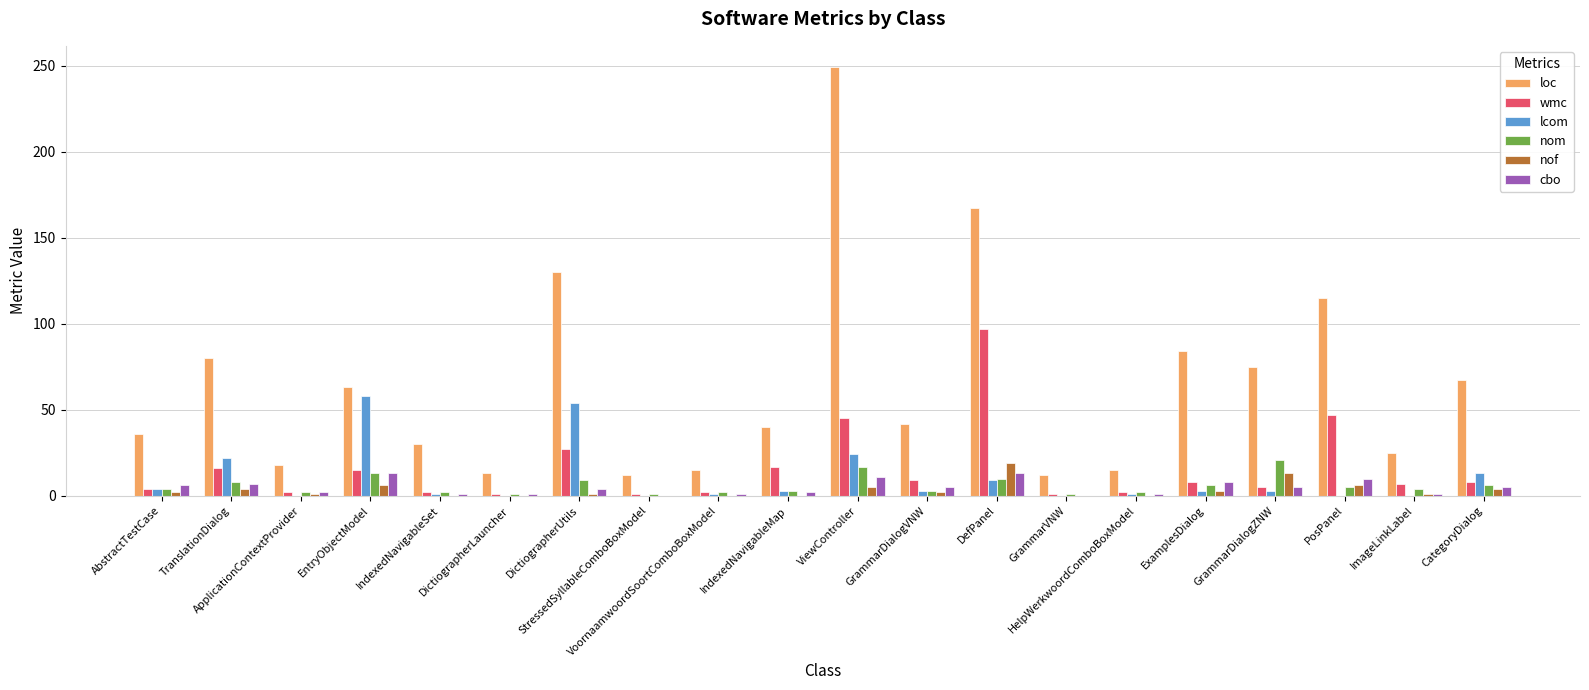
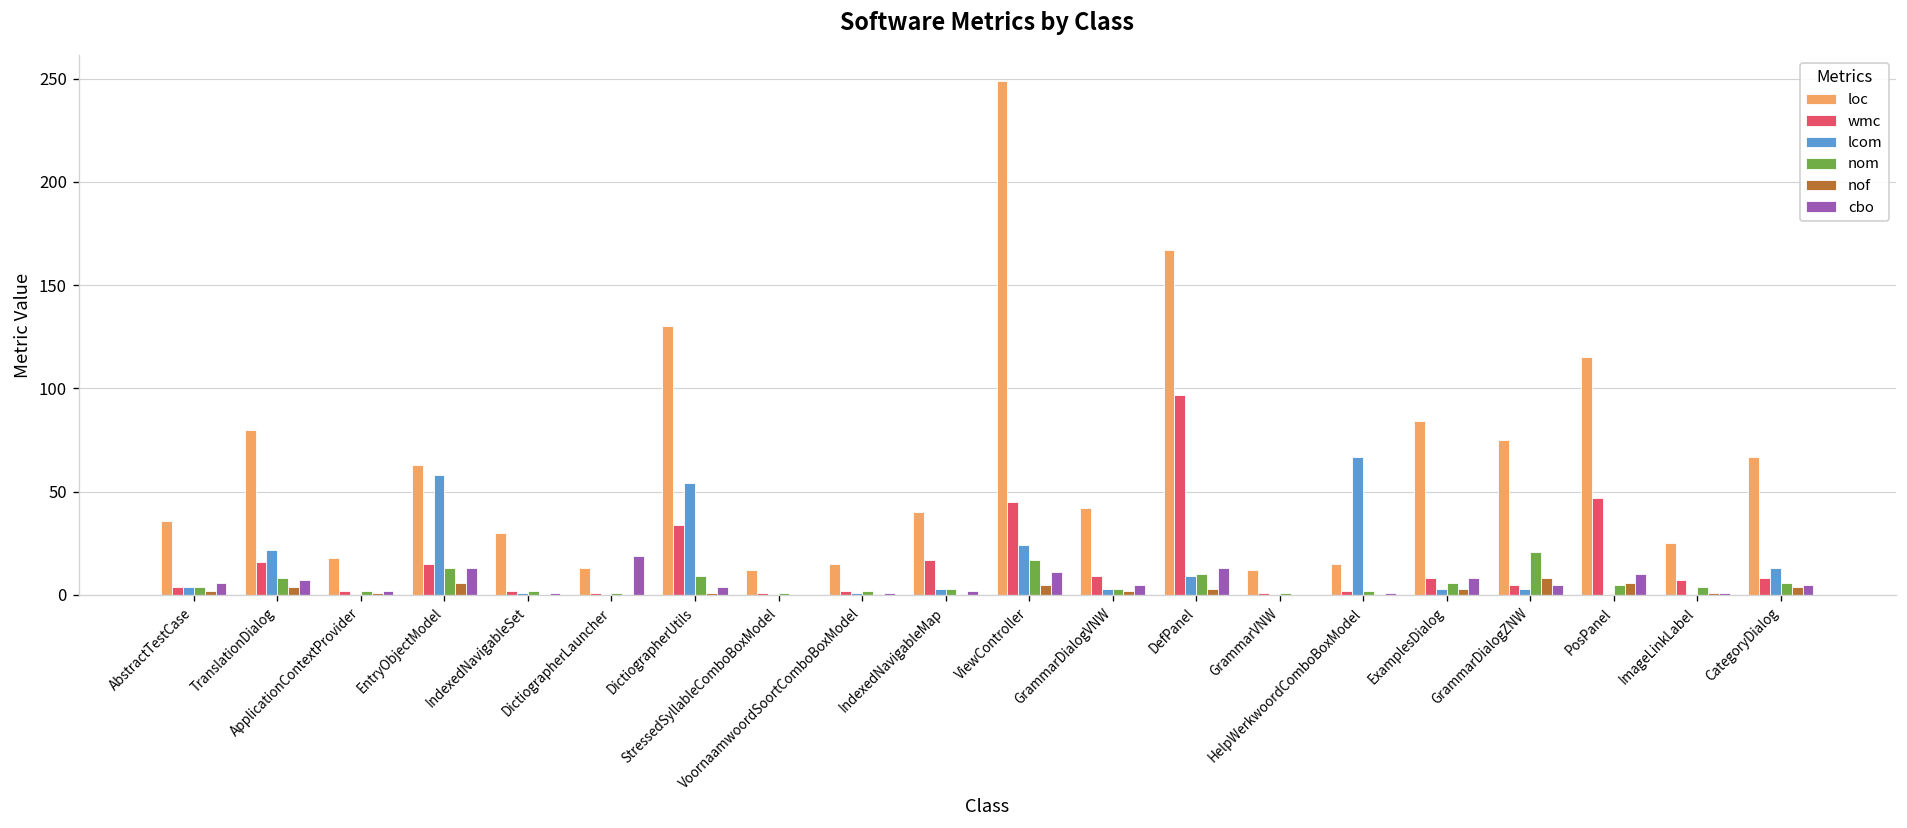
cbo, DictiographerLauncher: 1 -> 19
wmc, DictiographerUtils: 27 -> 34
nof, DefPanel: 19 -> 3
lcom, HelpWerkwoordComboBoxModel: 1 -> 67
nof, GrammarDialogZNW: 13 -> 8
